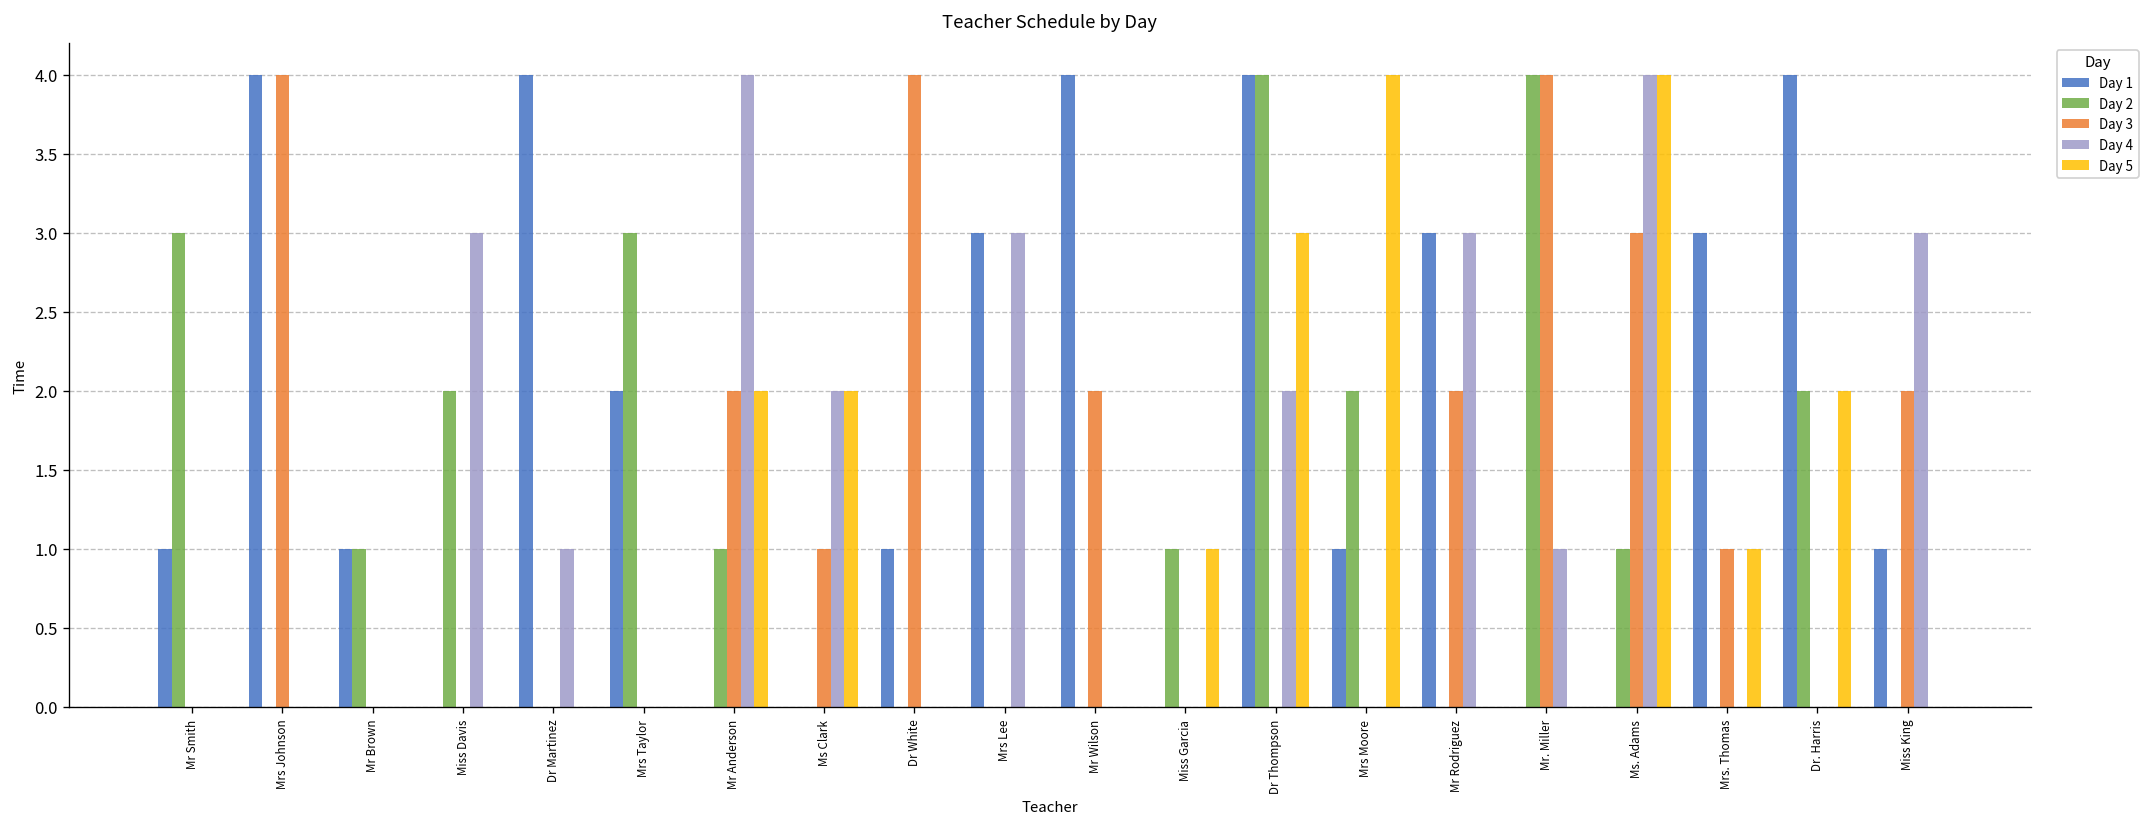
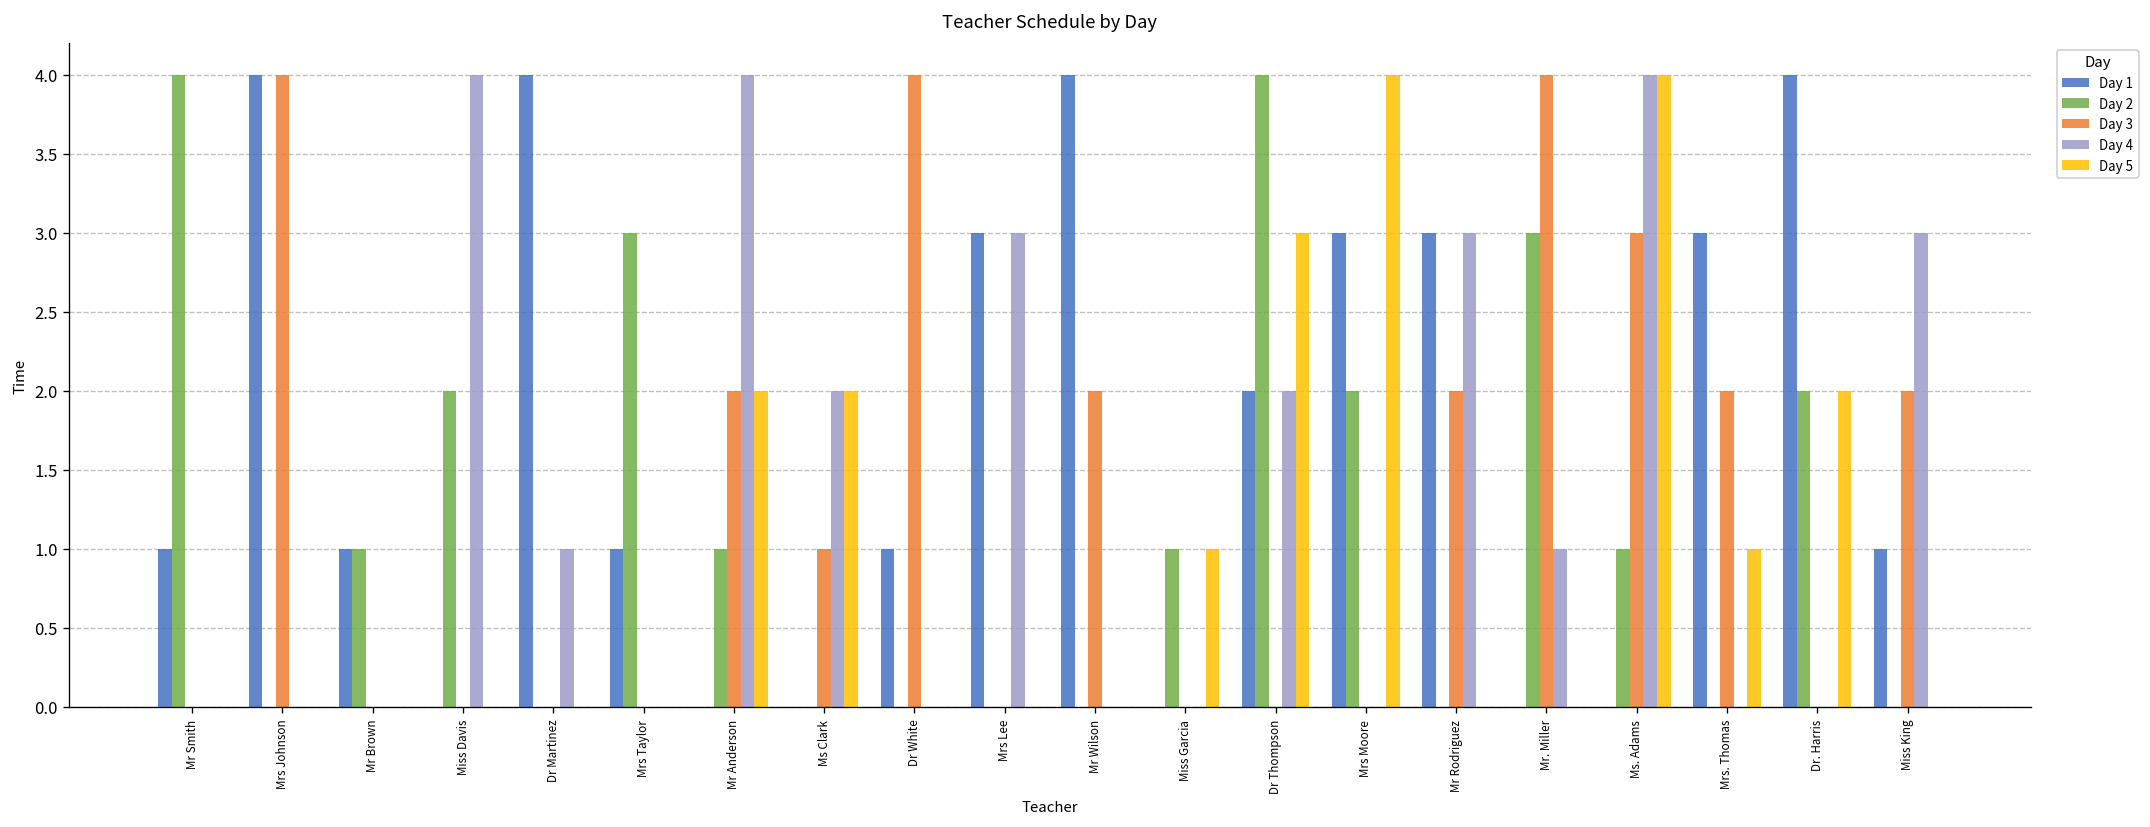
Day 2, Mr Smith: 3 -> 4
Day 4, Miss Davis: 3 -> 4
Day 1, Mrs Taylor: 2 -> 1
Day 1, Dr Thompson: 4 -> 2
Day 1, Mrs Moore: 1 -> 3
Day 2, Mr. Miller: 4 -> 3
Day 3, Mrs. Thomas: 1 -> 2
